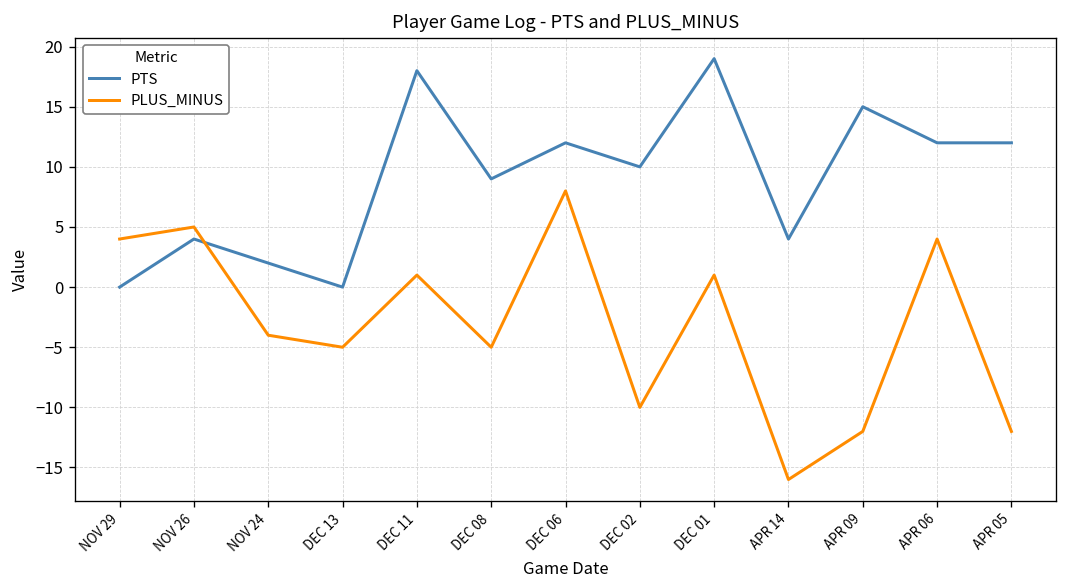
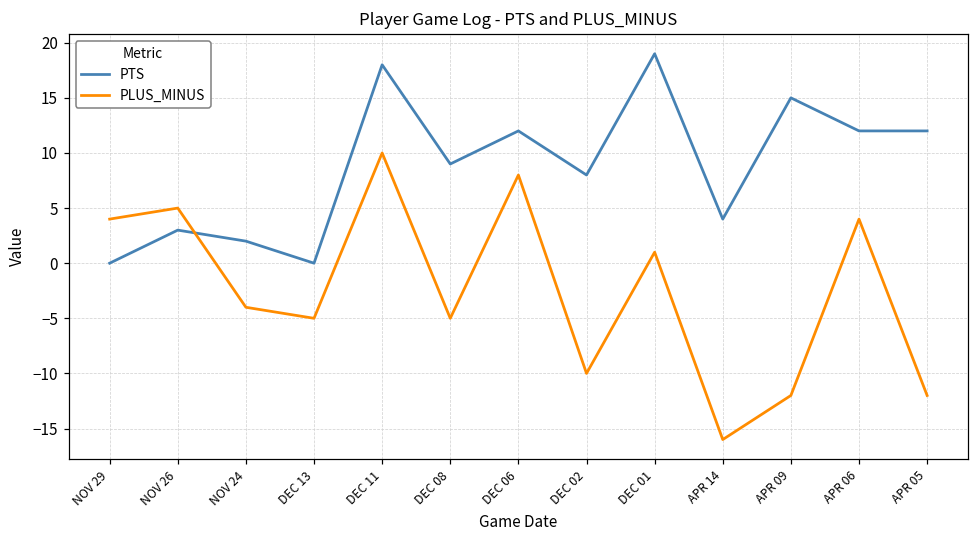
PTS, NOV 26: 4 -> 3
PLUS_MINUS, DEC 11: 1 -> 10
PTS, DEC 02: 10 -> 8
